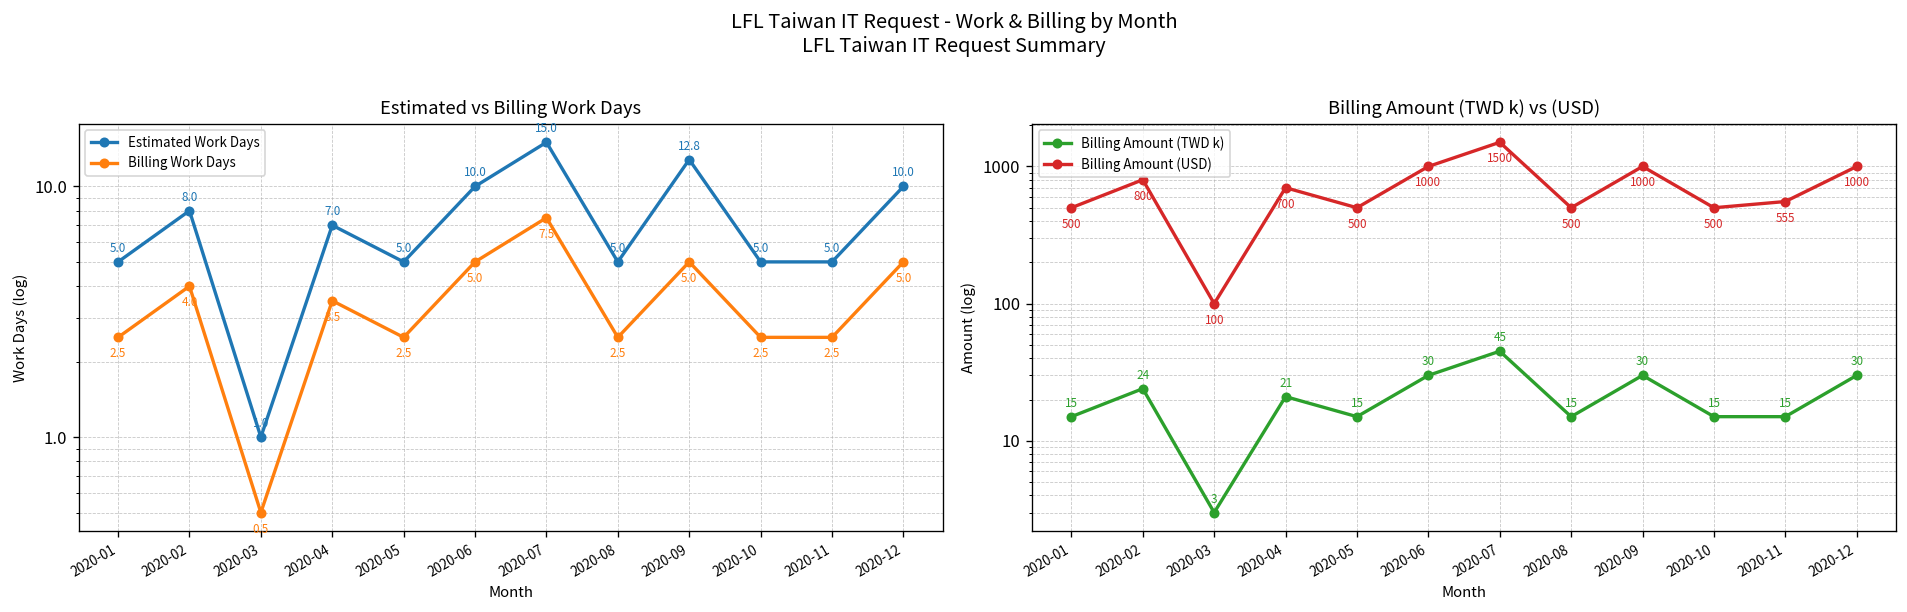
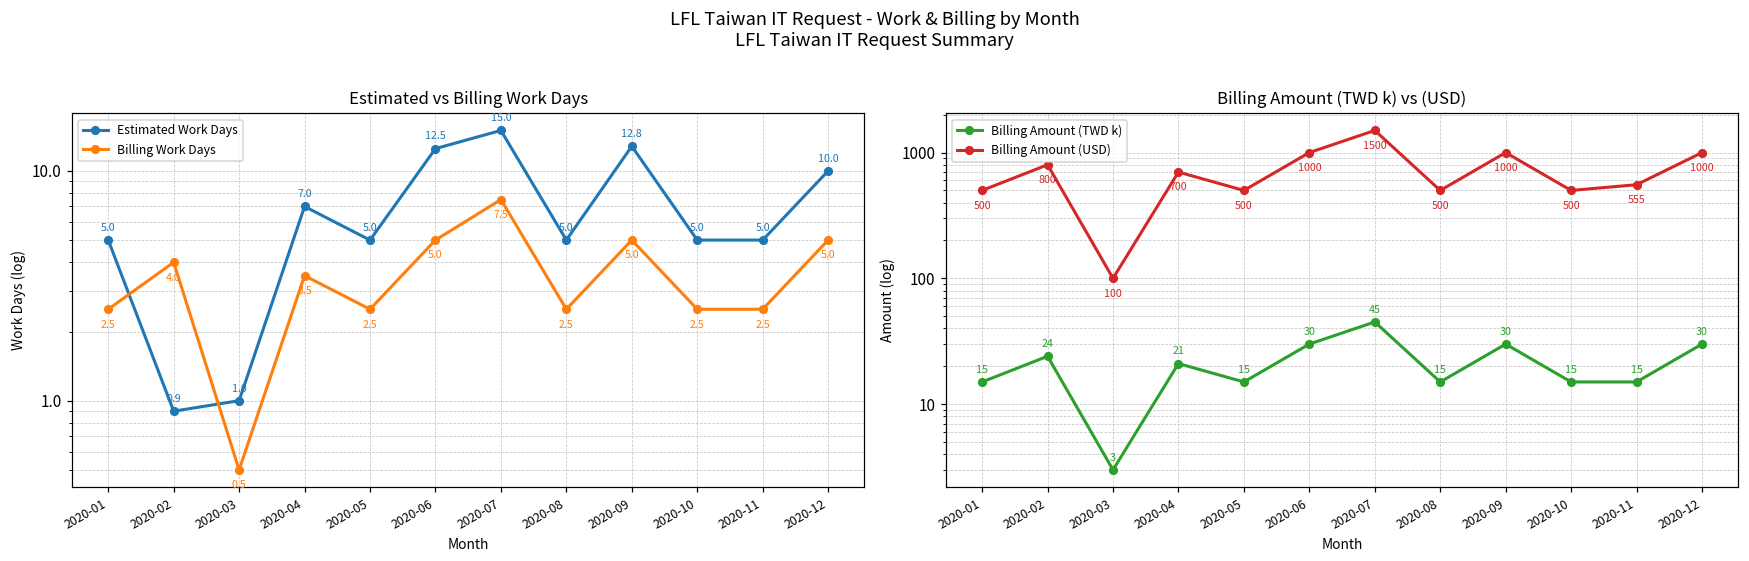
Estimated vs Billing Work Days, Estimated Work Days, 2020-02: 8.0 -> 0.9
Estimated vs Billing Work Days, Estimated Work Days, 2020-06: 10.0 -> 12.5
